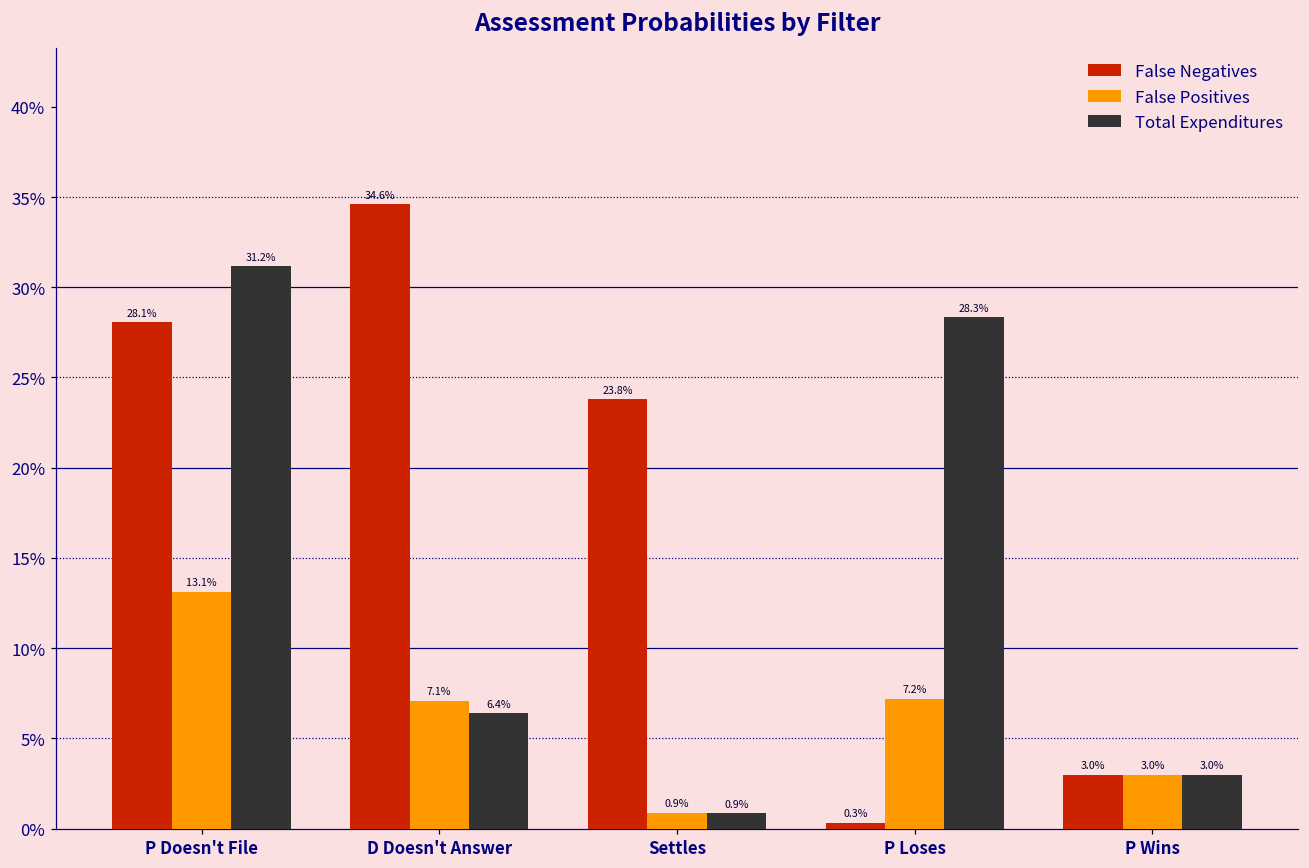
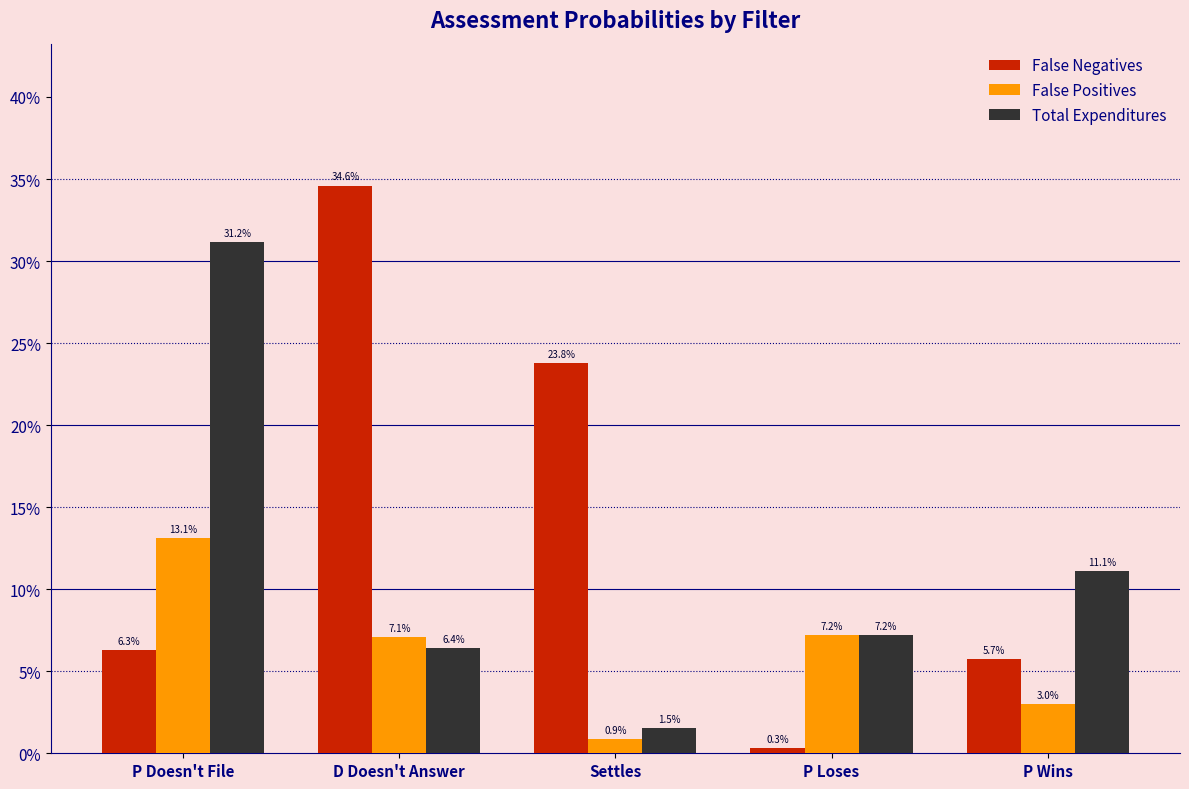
False Negatives, P Doesn't File: 28.1% -> 6.3%
Total Expenditures, Settles: 0.9% -> 1.5%
Total Expenditures, P Loses: 28.3% -> 7.2%
False Negatives, P Wins: 3.0% -> 5.7%
Total Expenditures, P Wins: 3.0% -> 11.1%
